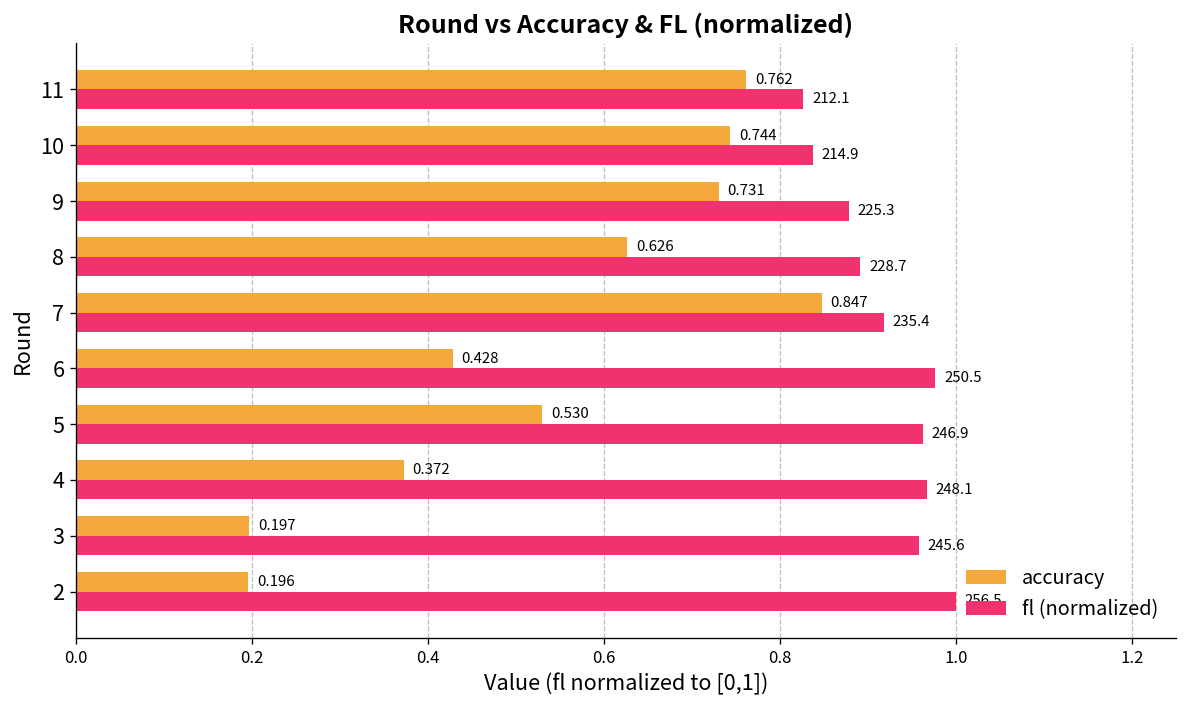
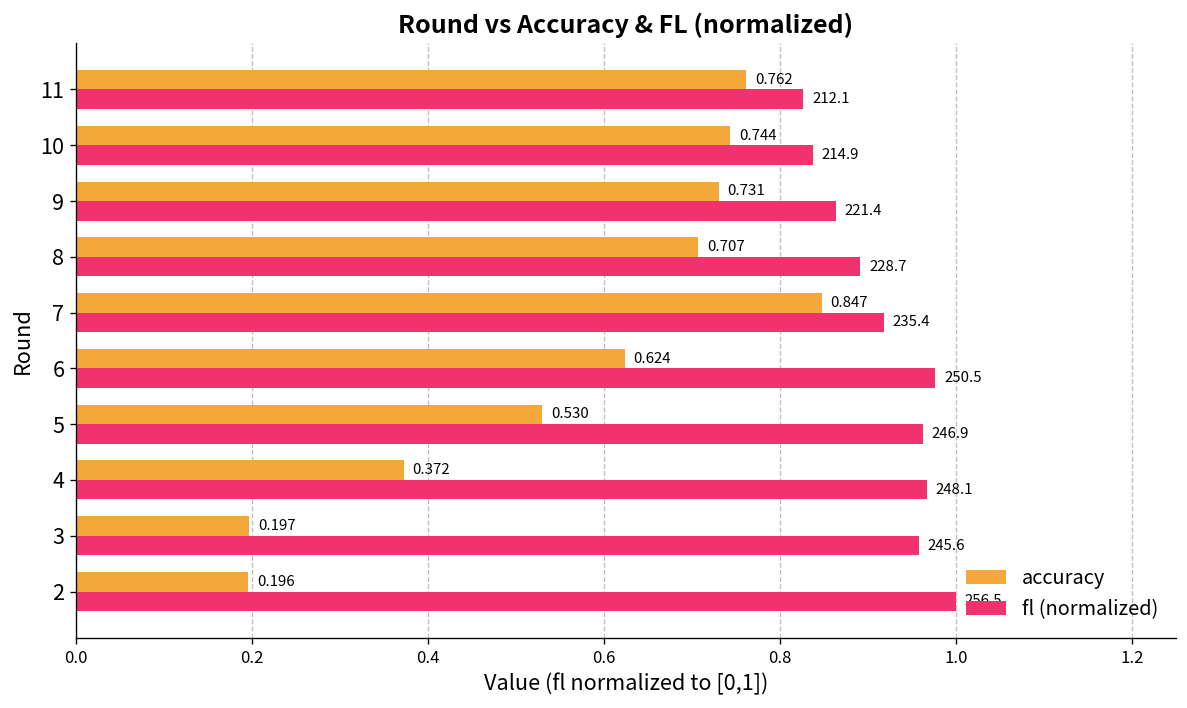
fl (normalized), 9: 225.3 -> 221.4
accuracy, 8: 0.626 -> 0.707
accuracy, 6: 0.428 -> 0.624
